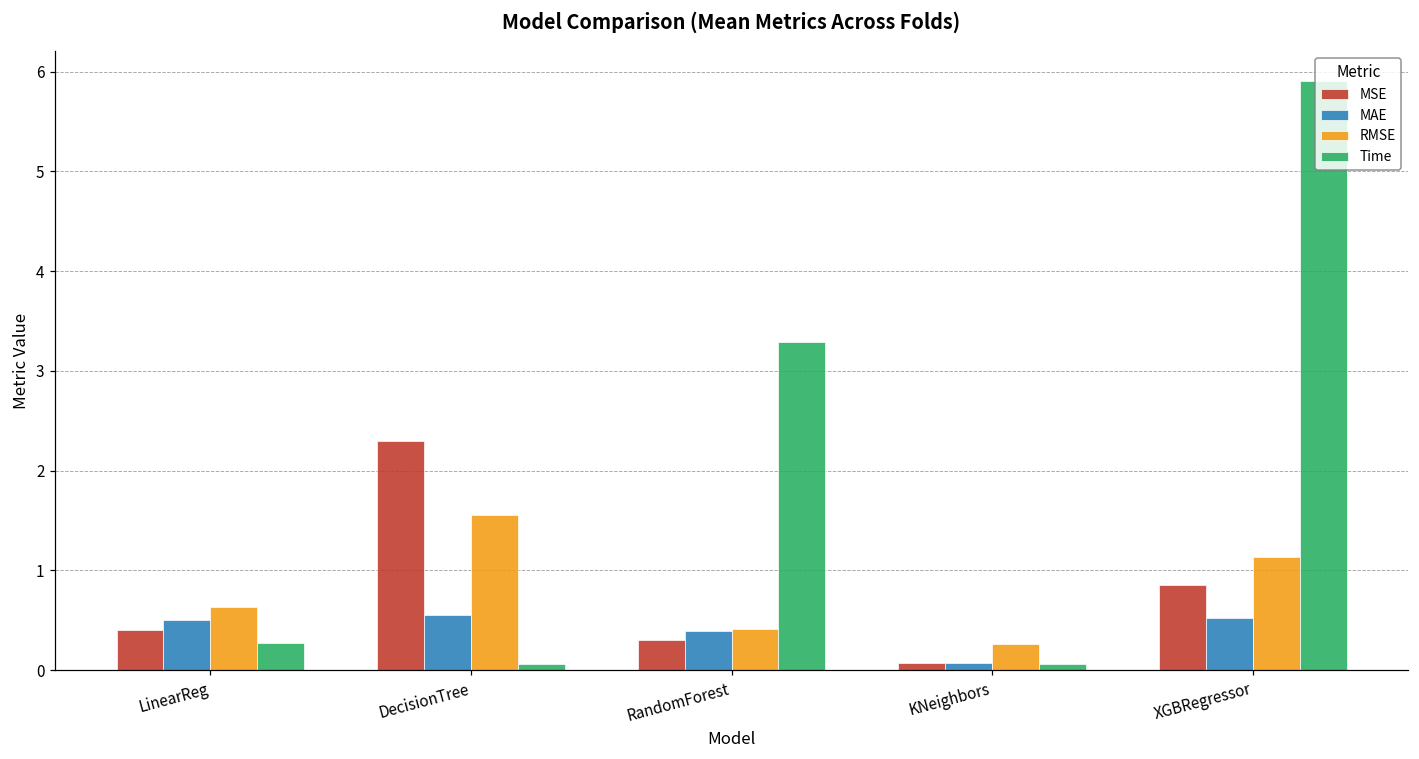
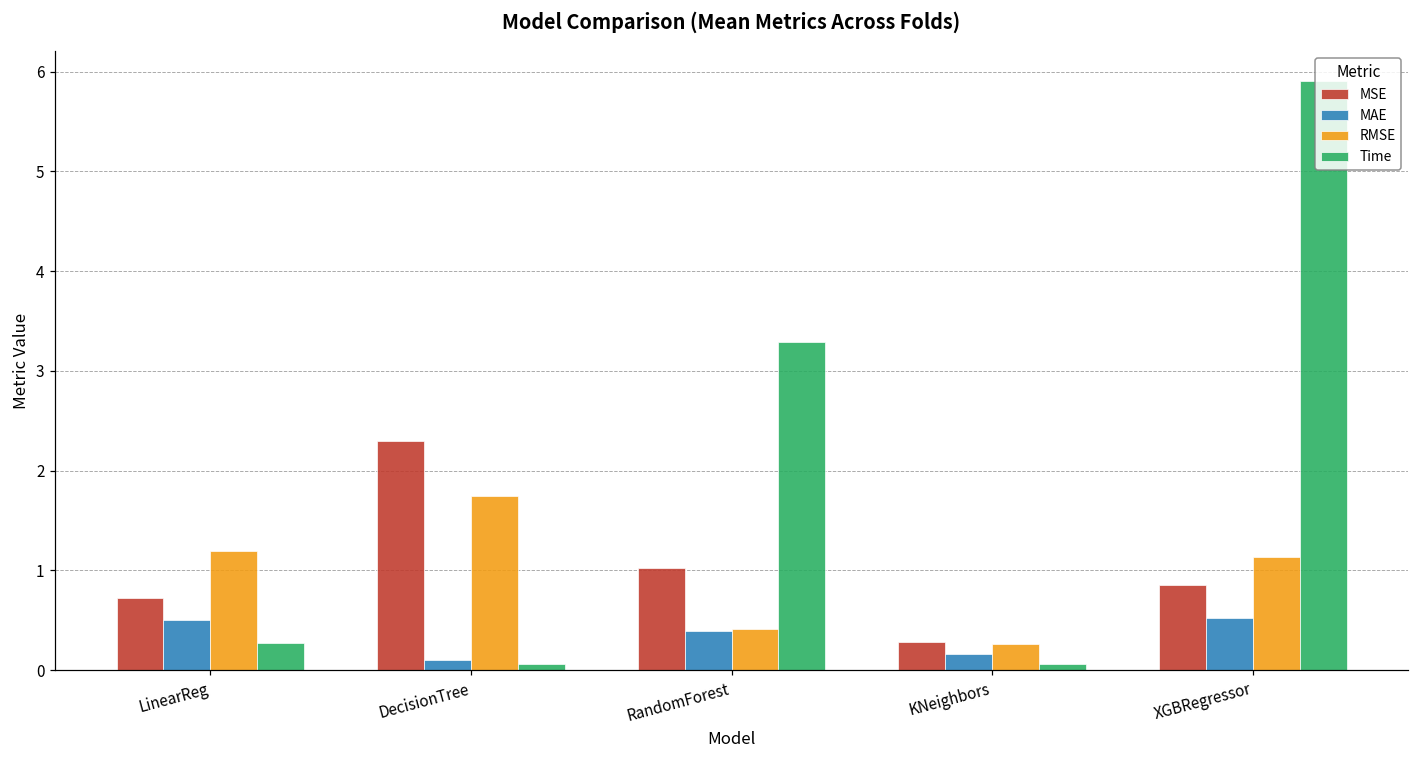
MSE, LinearReg: 0.4 -> 0.7
RMSE, LinearReg: 0.6 -> 1.2
MAE, DecisionTree: 0.6 -> 0.1
RMSE, DecisionTree: 1.6 -> 1.7
MSE, RandomForest: 0.3 -> 1.0
MSE, KNeighbors: 0.1 -> 0.3
MAE, KNeighbors: 0.1 -> 0.2
